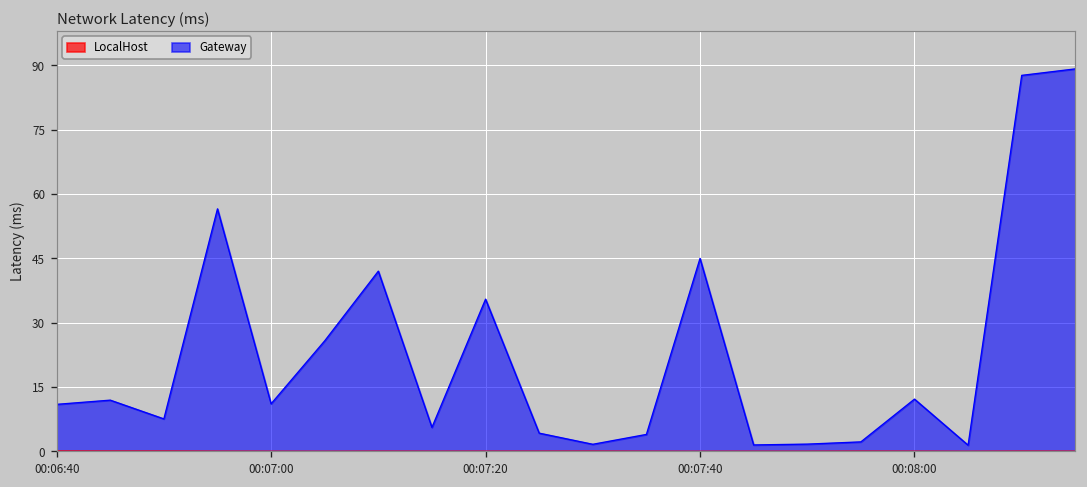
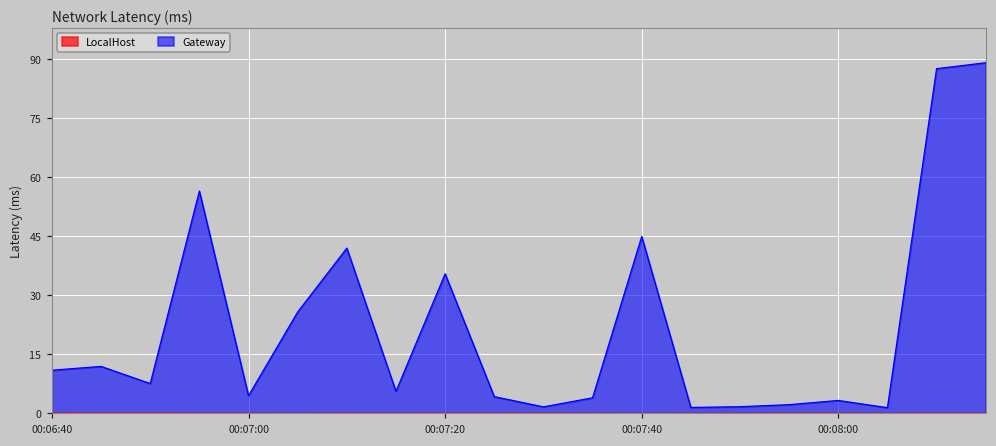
Gateway, 00:07:00: 11 -> 4
Gateway, 00:08:00: 12 -> 3
